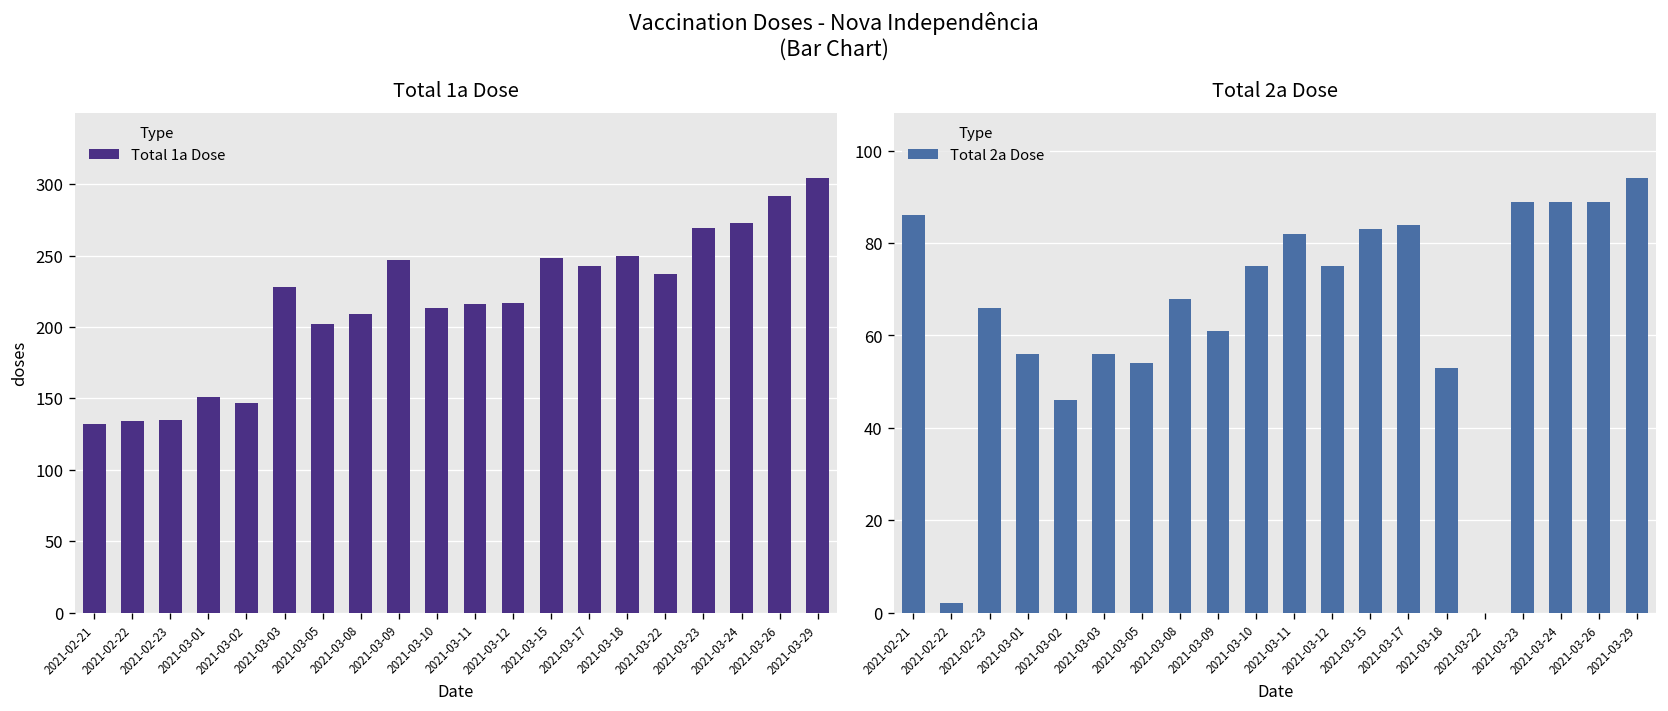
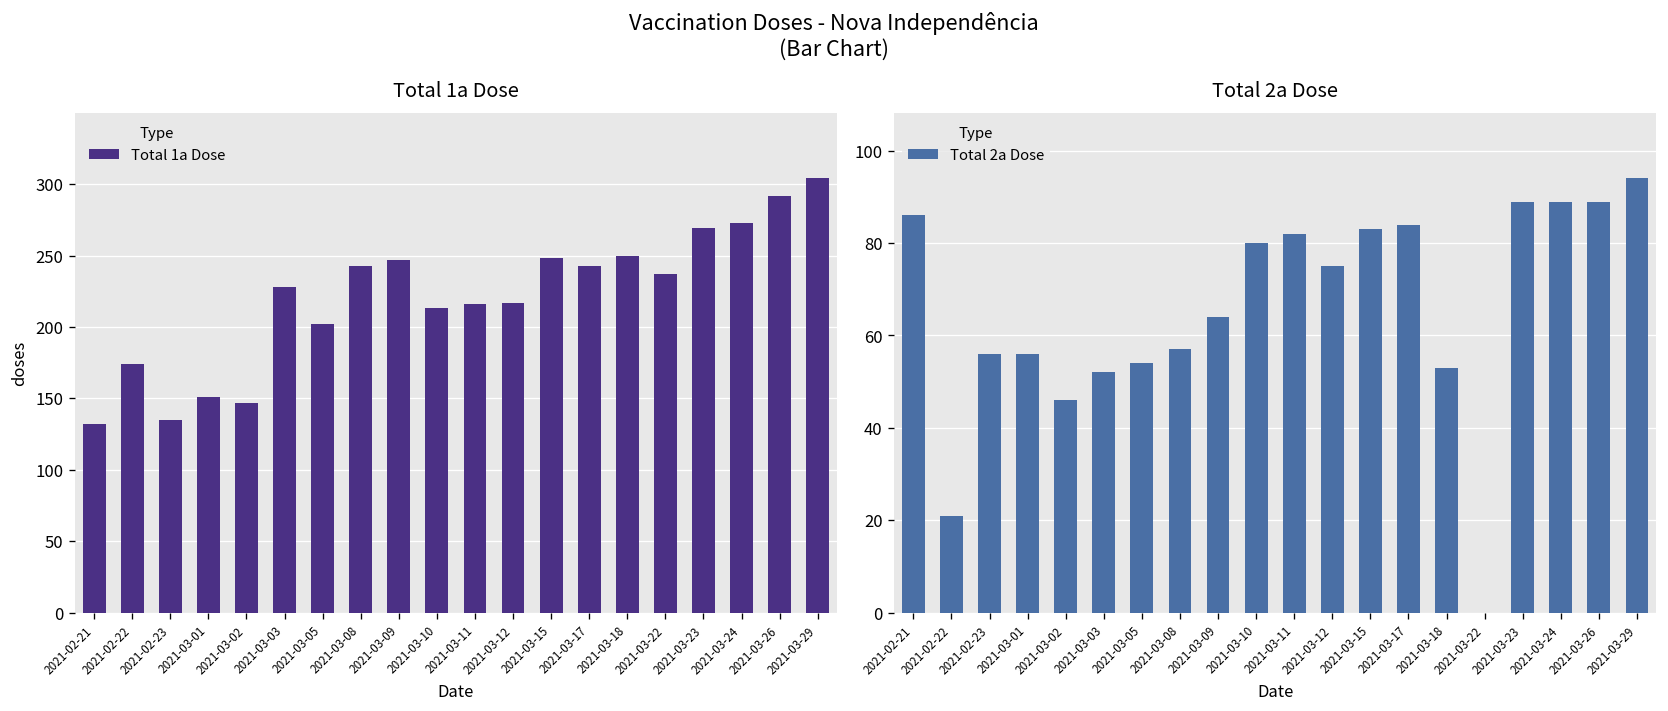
Total 1a Dose, 2021-02-22: 134 -> 174
Total 1a Dose, 2021-03-08: 209 -> 243
Total 2a Dose, 2021-02-22: 2 -> 21
Total 2a Dose, 2021-02-23: 66 -> 56
Total 2a Dose, 2021-03-03: 56 -> 52
Total 2a Dose, 2021-03-08: 68 -> 57
Total 2a Dose, 2021-03-09: 61 -> 64
Total 2a Dose, 2021-03-10: 75 -> 80
